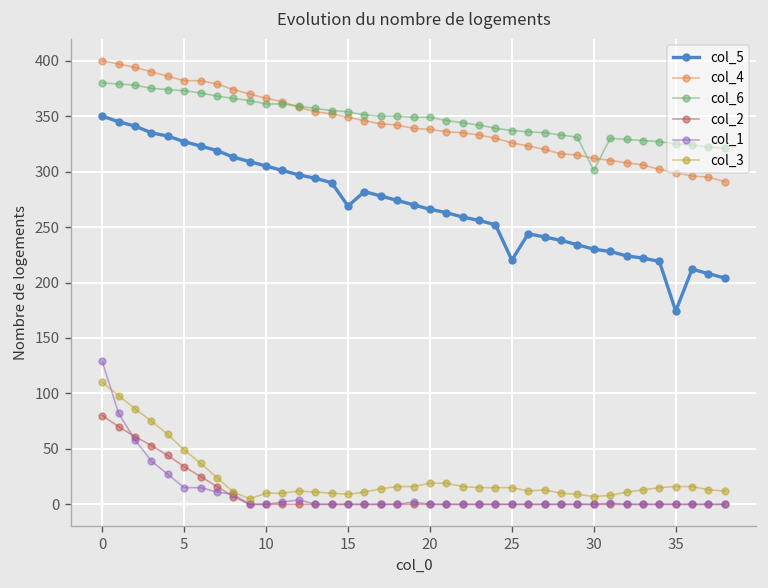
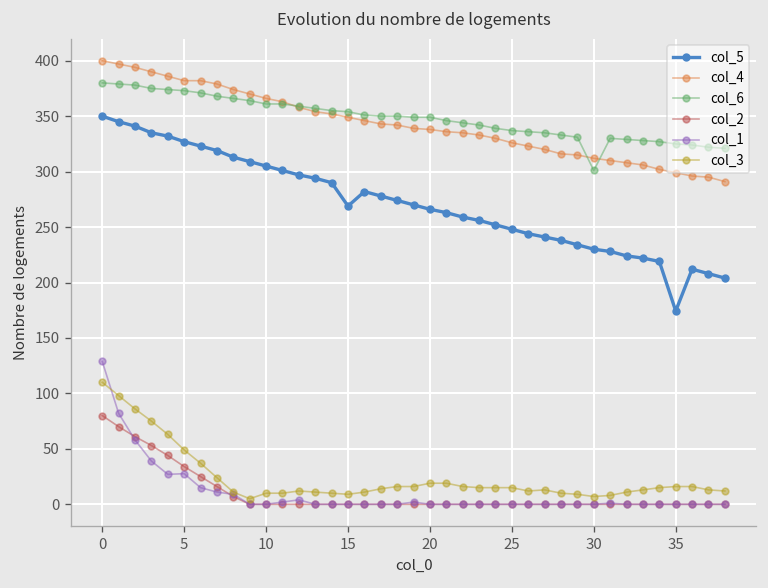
col_1, 5: 20 -> 30
col_5, 25: 220 -> 250
